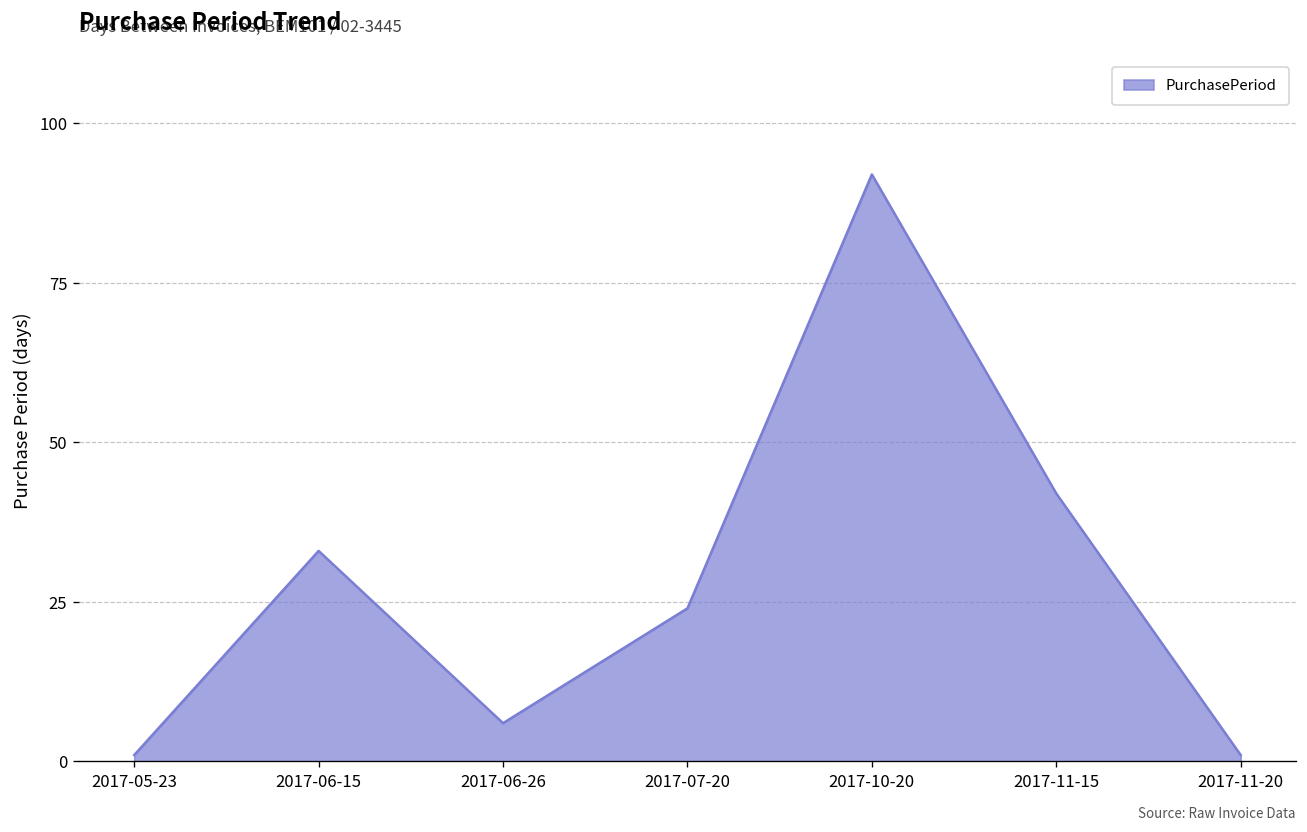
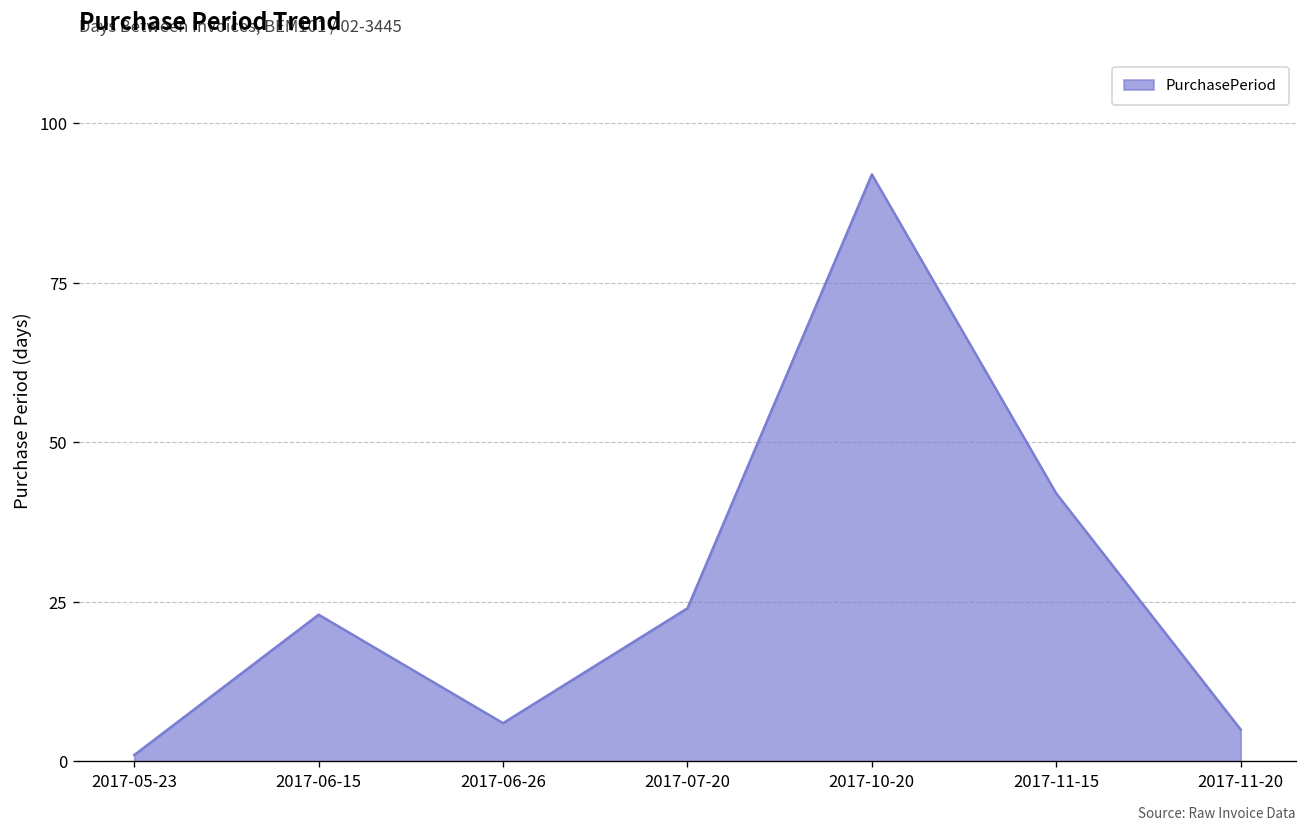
2017-06-15: 33 -> 23
2017-11-20: 1 -> 5
